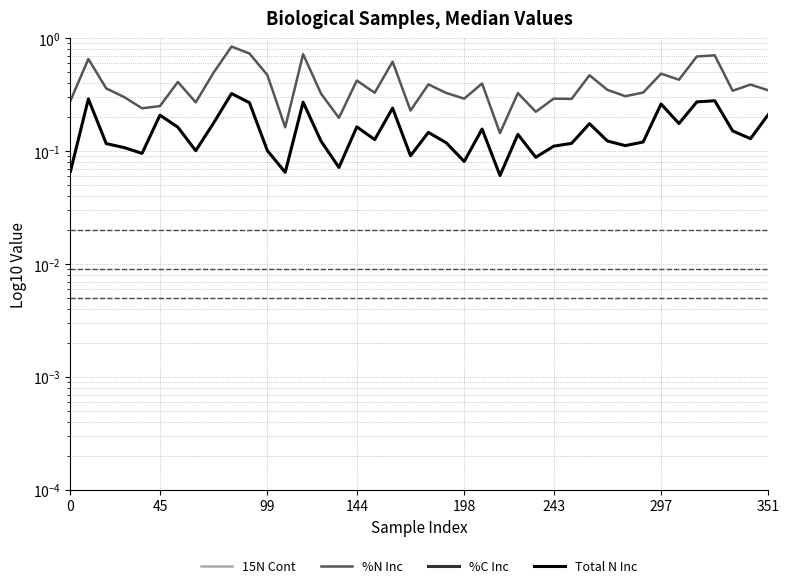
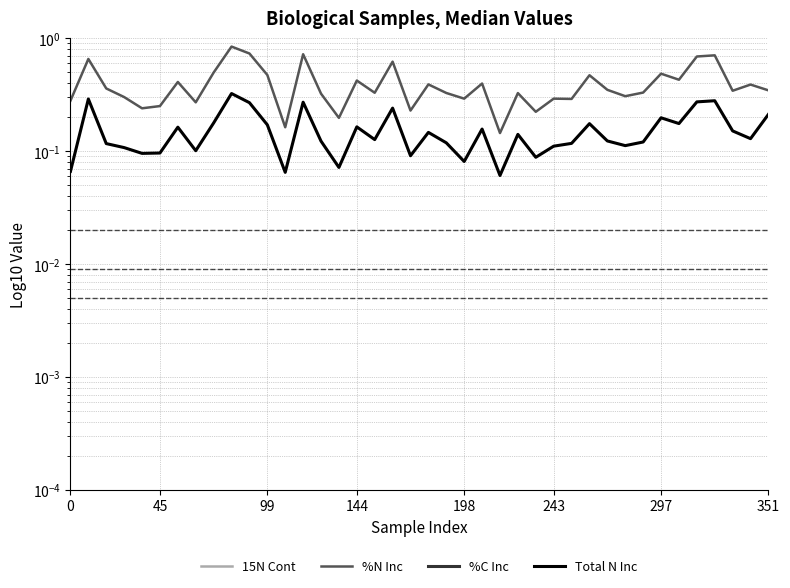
Total N Inc, 45: 0.21 -> 0.10
Total N Inc, 99: 0.10 -> 0.17
Total N Inc, 297: 0.26 -> 0.20
